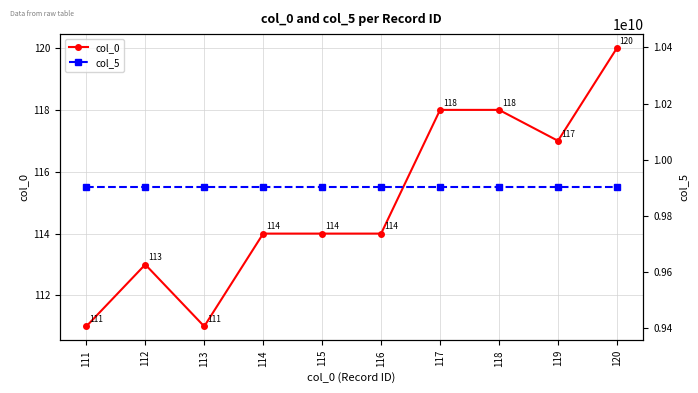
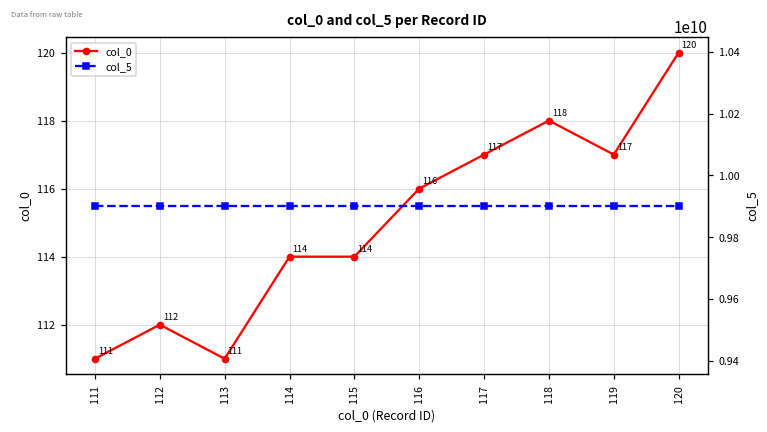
col_0, 112: 113 -> 112
col_0, 116: 114 -> 116
col_0, 117: 118 -> 117
